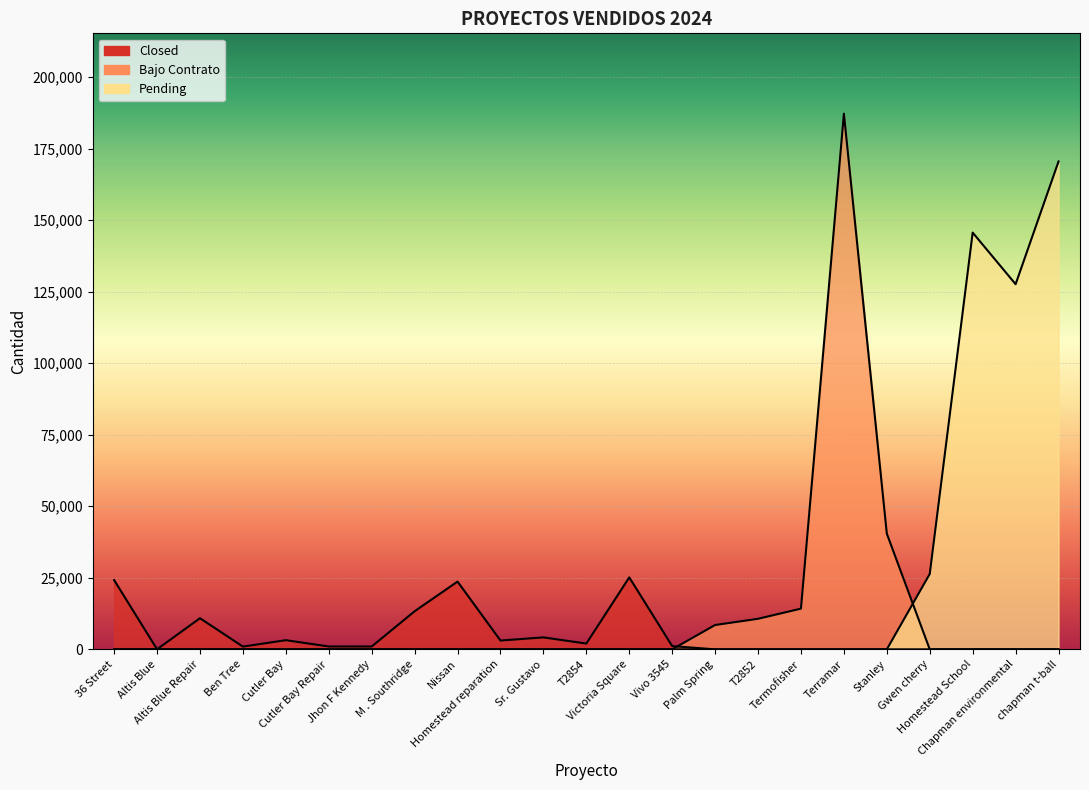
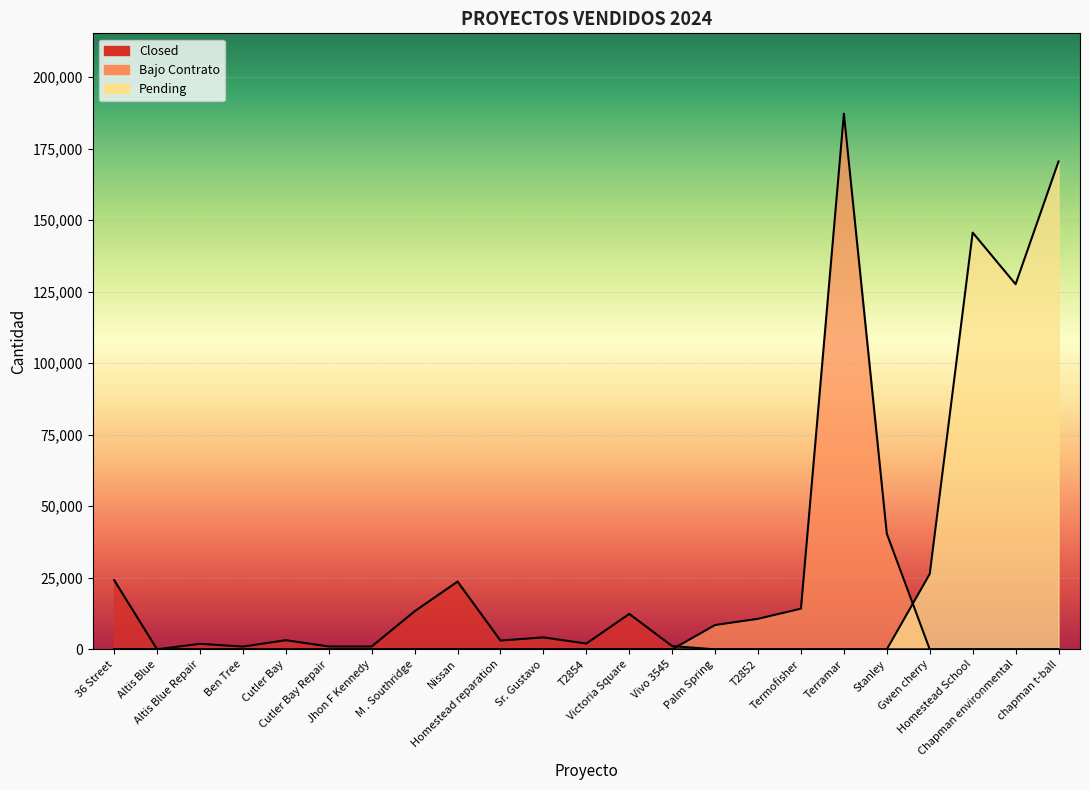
Closed, Altis Blue Repair: 11,000 -> 2,000
Closed, Victoria Square: 25,000 -> 12,000
